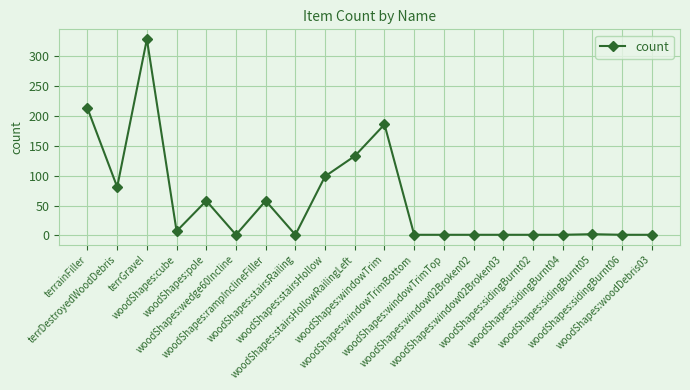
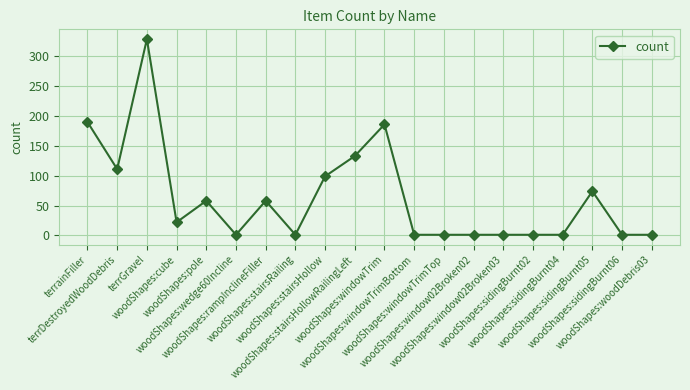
terrainFiller: 210 -> 190
terrDestroyedWoodDebris: 80 -> 110
woodShapes:cube: 10 -> 20
woodShapes:sidingBurnt05: 0 -> 70
